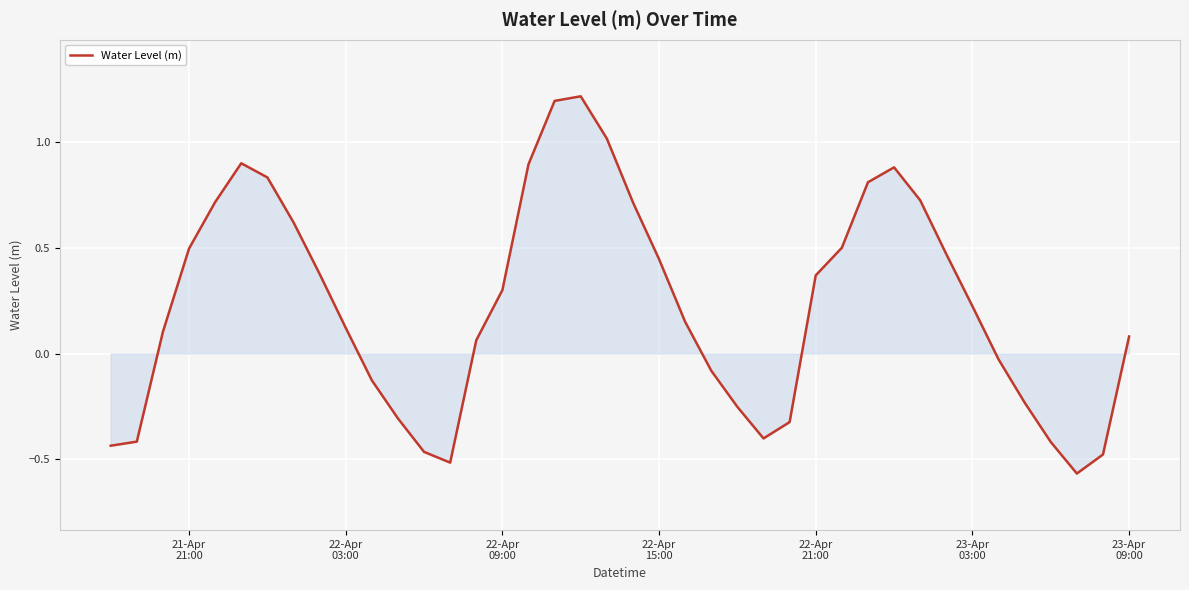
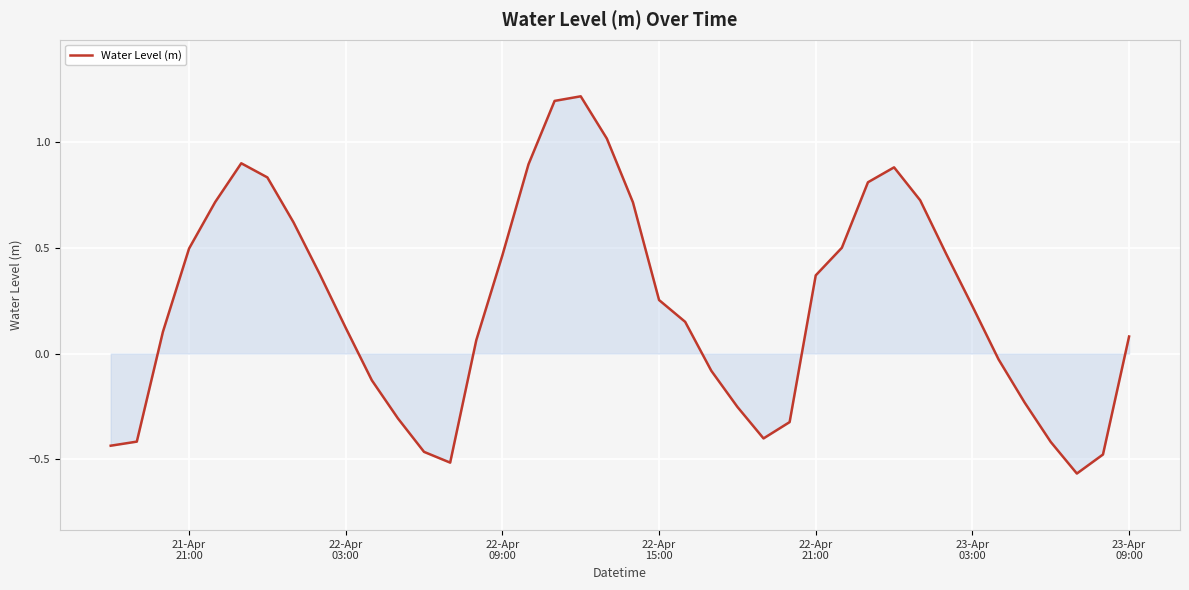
Water Level (m), 22-Apr 09:00: 0.30 -> 0.46
Water Level (m), 22-Apr 15:00: 0.45 -> 0.25
